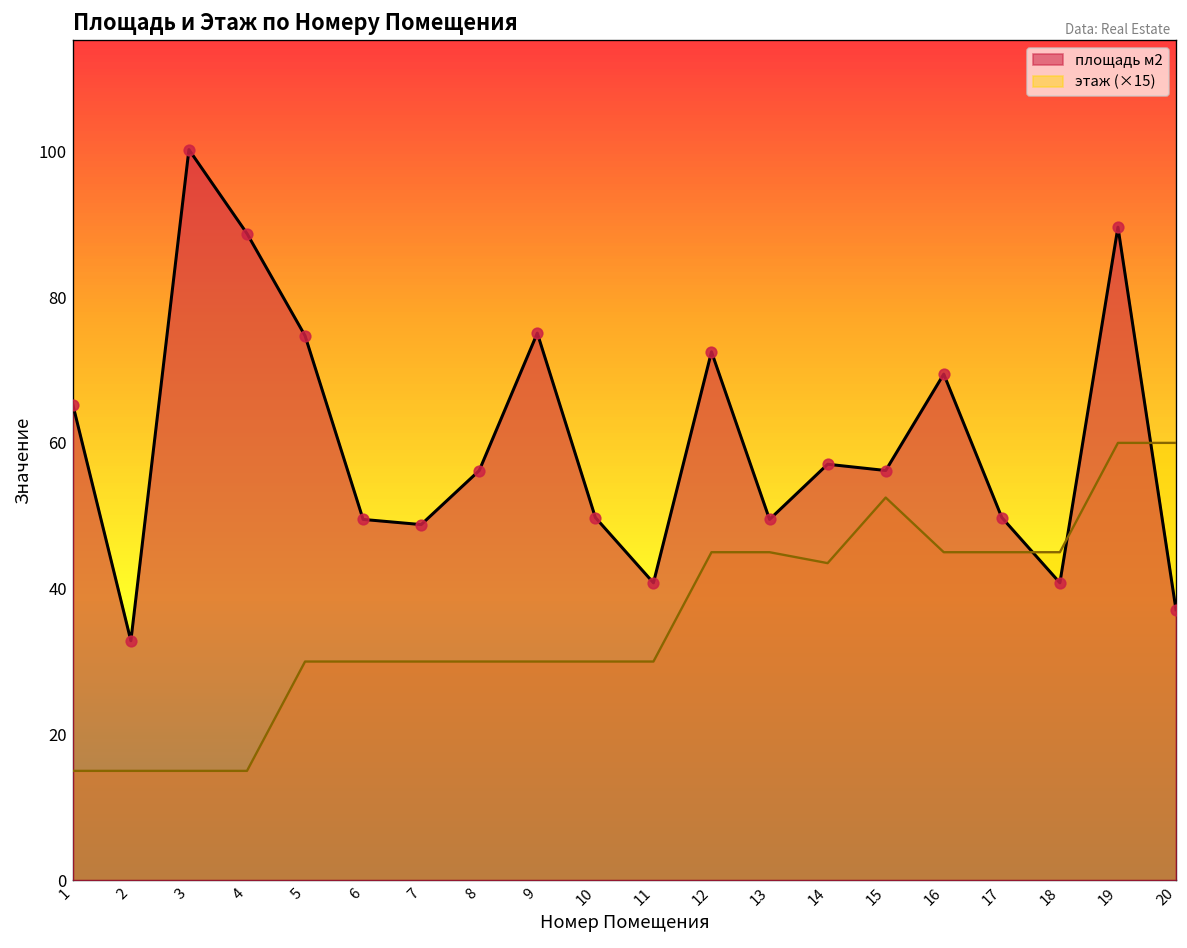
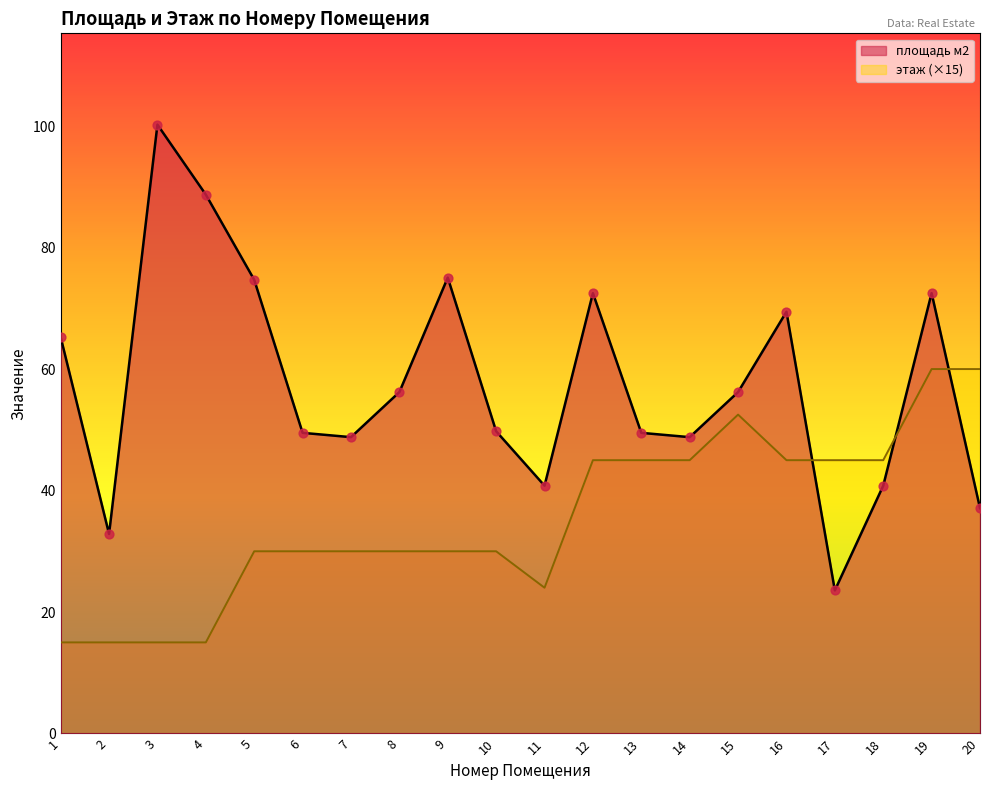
этаж (×15), 11: 30 -> 24
площадь м2, 14: 57 -> 49
этаж (×15), 14: 44 -> 45
площадь м2, 17: 50 -> 24
площадь м2, 19: 90 -> 73
